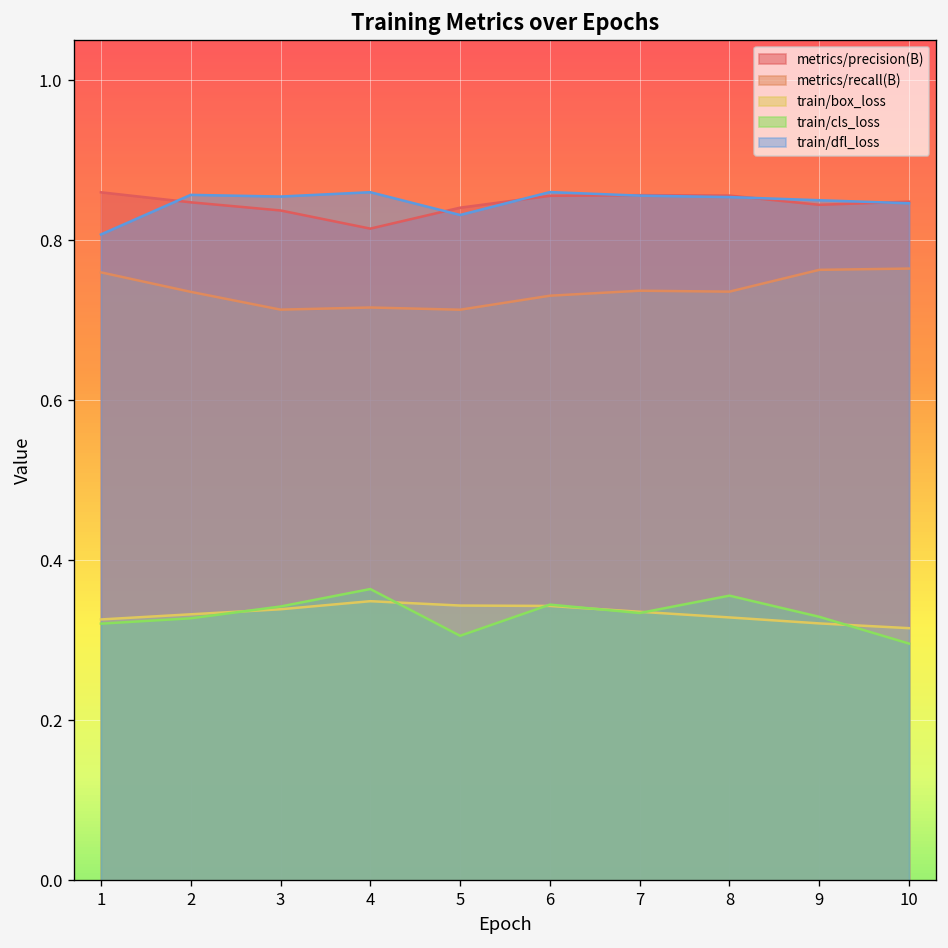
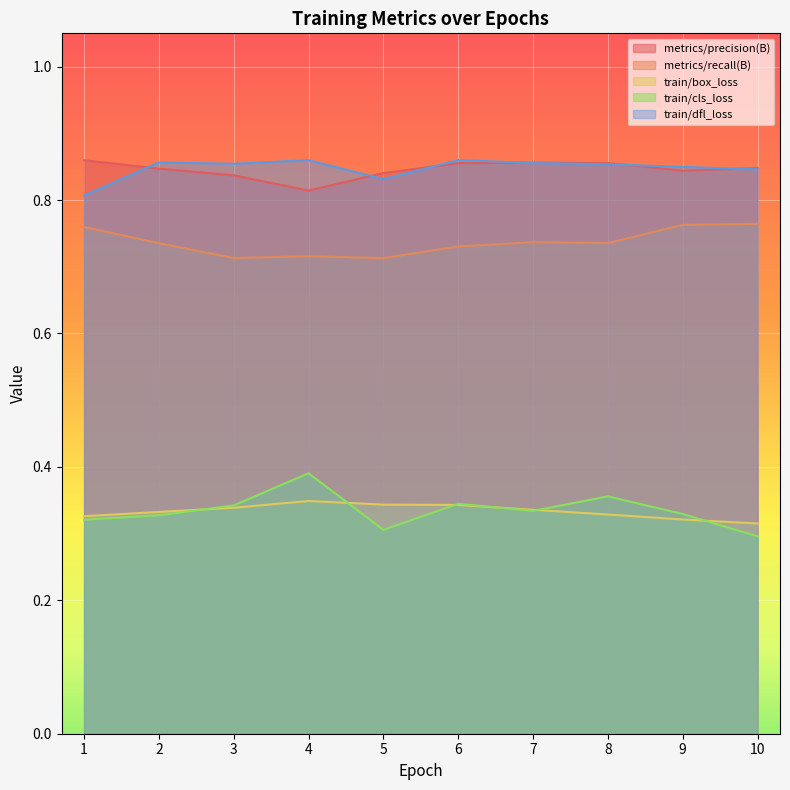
train/cls_loss, 4: 0.36 -> 0.39
